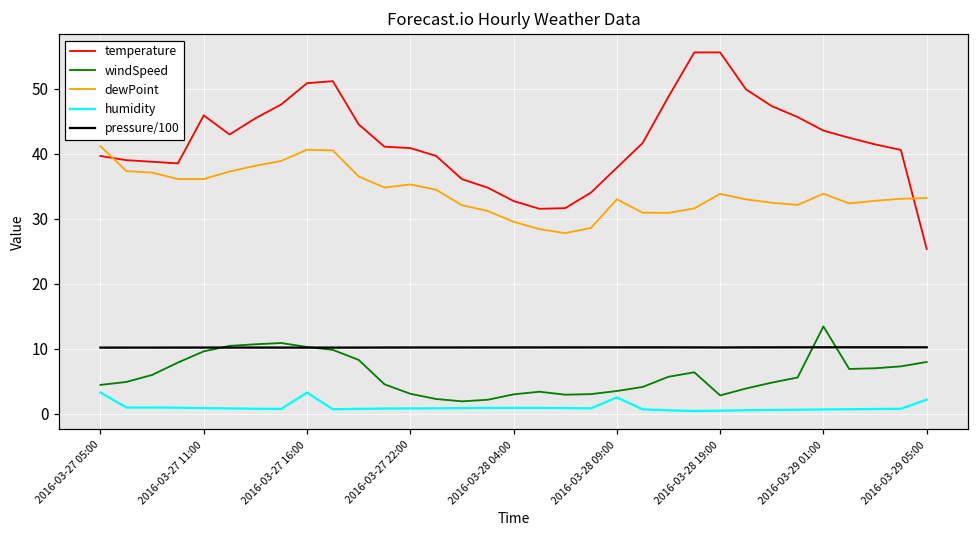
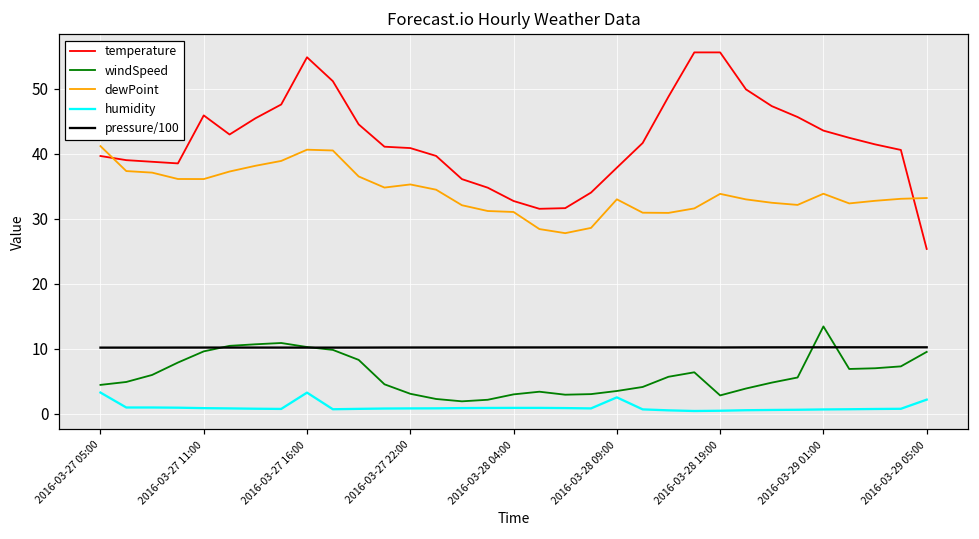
temperature, 2016-03-27 16:00: 51 -> 55
dewPoint, 2016-03-28 04:00: 30 -> 31
windSpeed, 2016-03-29 05:00: 8 -> 10
